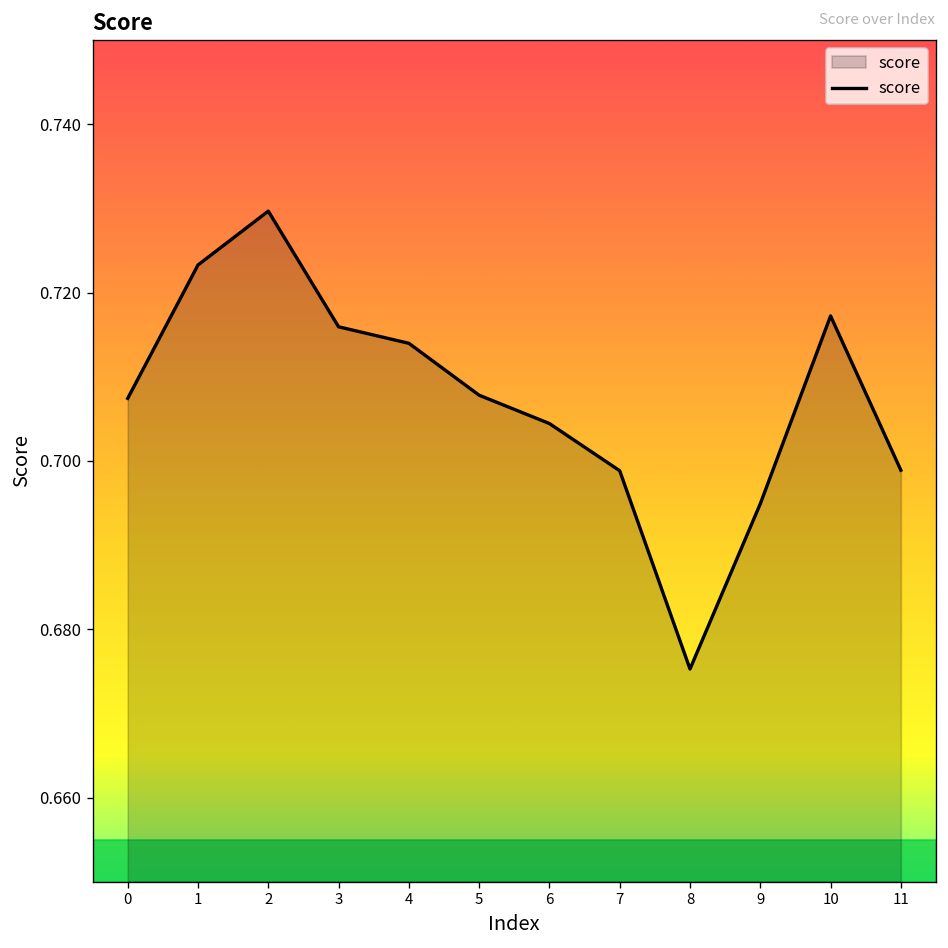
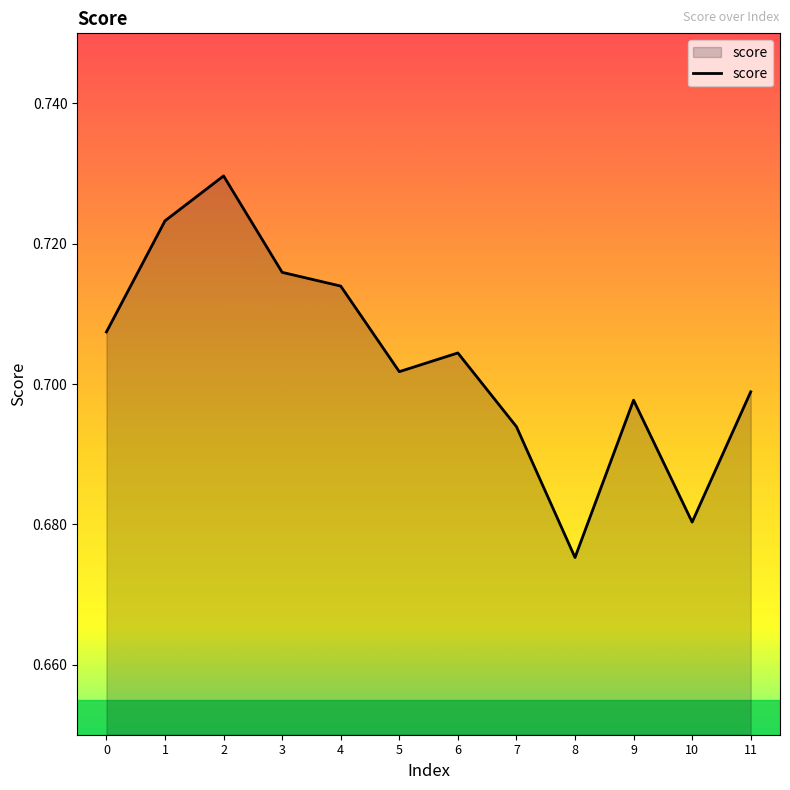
5: 0.708 -> 0.702
7: 0.699 -> 0.694
9: 0.695 -> 0.698
10: 0.717 -> 0.680
